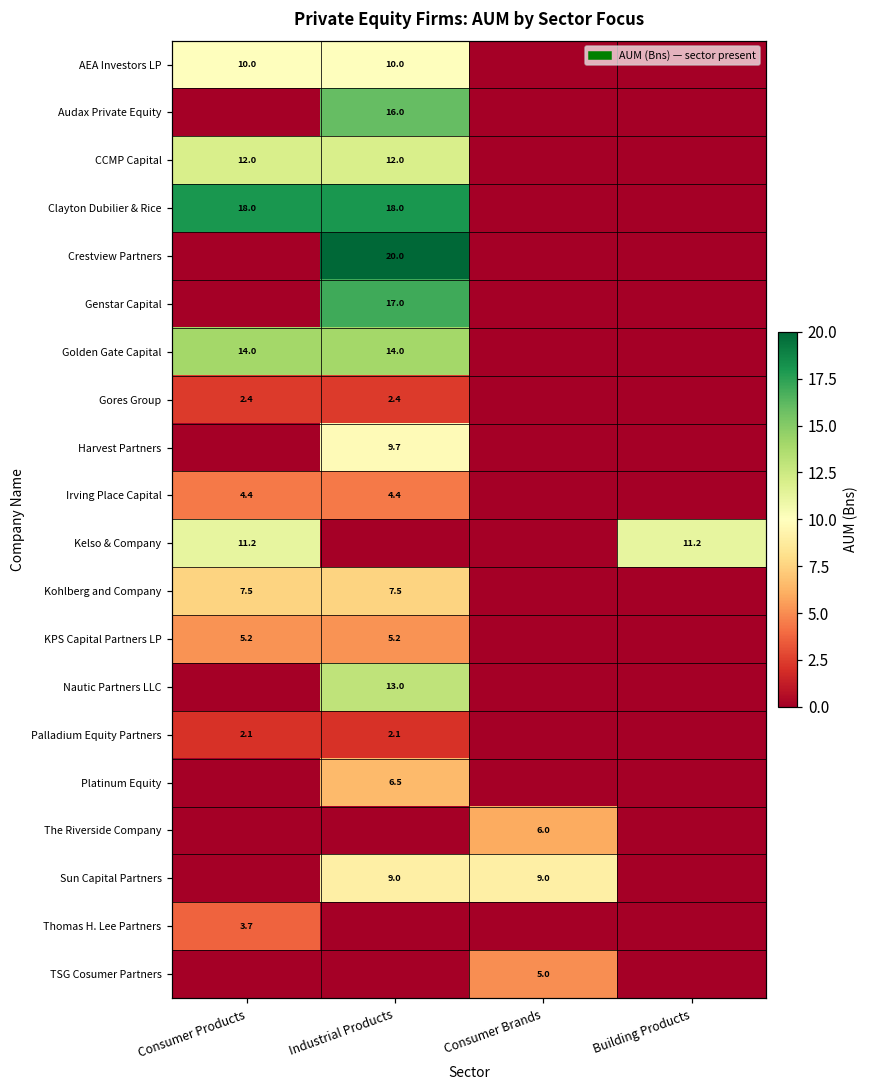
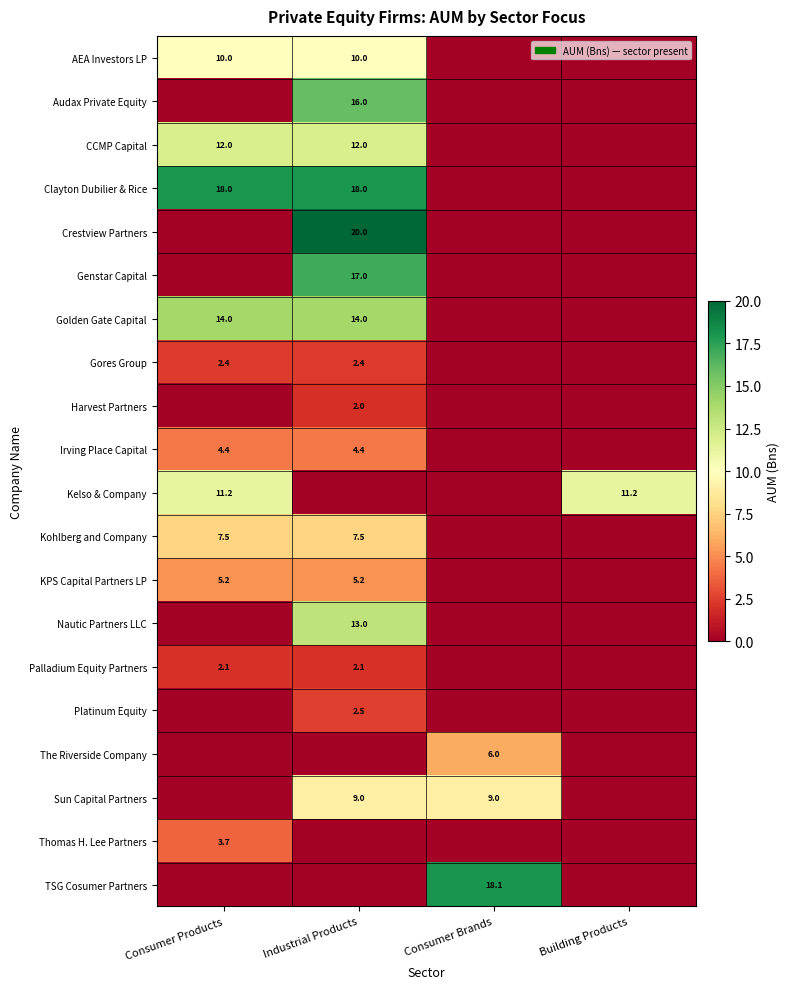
Harvest Partners, Industrial Products: 9.7 -> 2.0
Platinum Equity, Industrial Products: 6.5 -> 2.5
TSG Cosumer Partners, Consumer Brands: 5.0 -> 18.1
